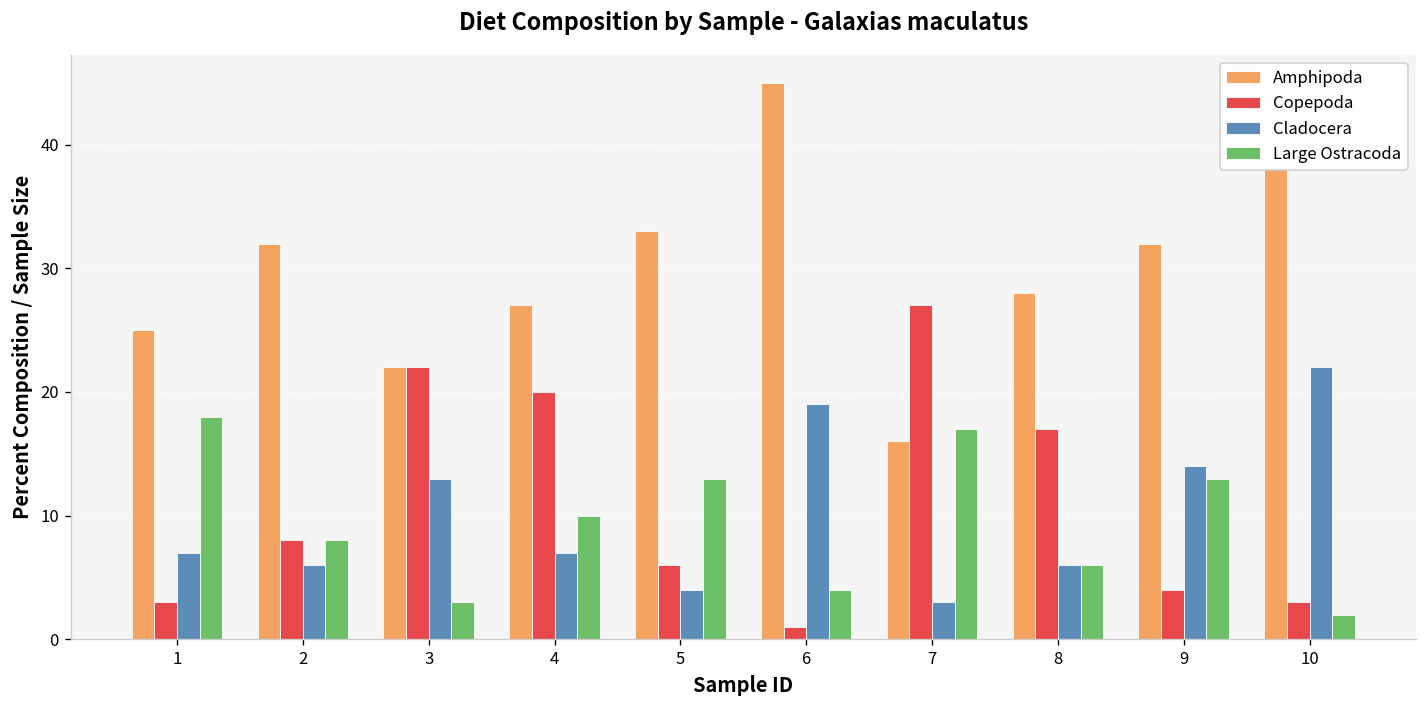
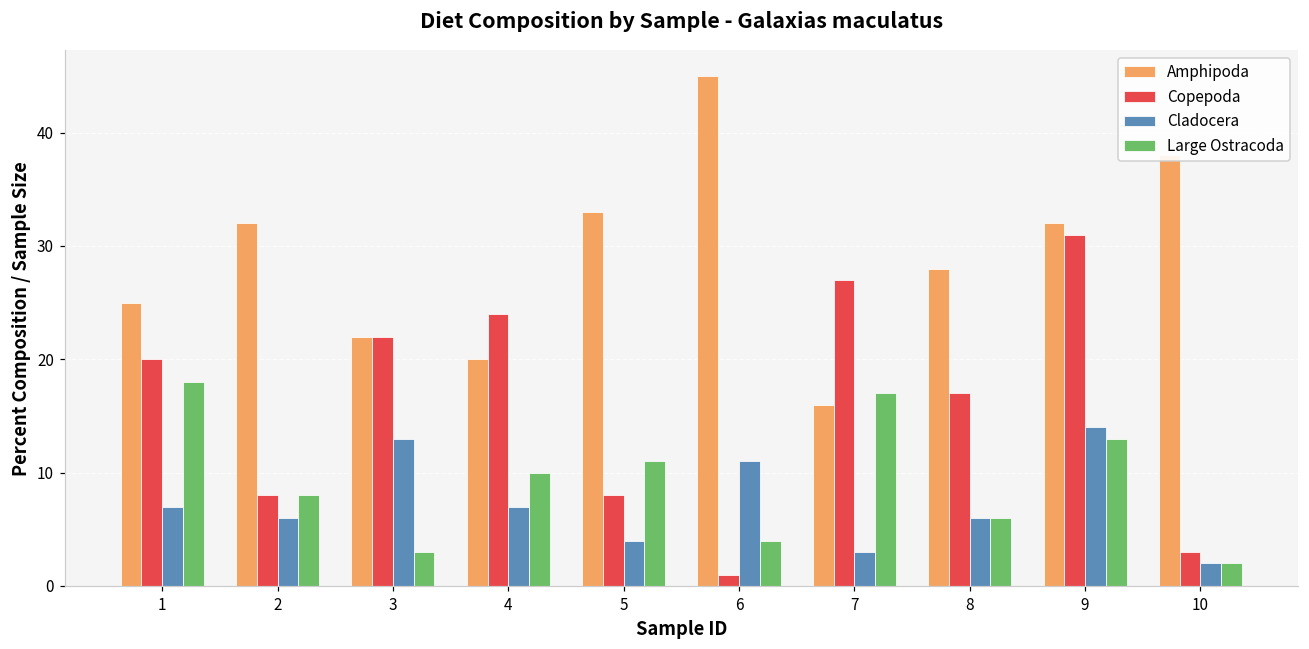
Copepoda, 1: 3 -> 20
Amphipoda, 4: 27 -> 20
Copepoda, 4: 20 -> 24
Copepoda, 5: 6 -> 8
Large Ostracoda, 5: 13 -> 11
Cladocera, 6: 19 -> 11
Copepoda, 9: 4 -> 31
Cladocera, 10: 22 -> 2
